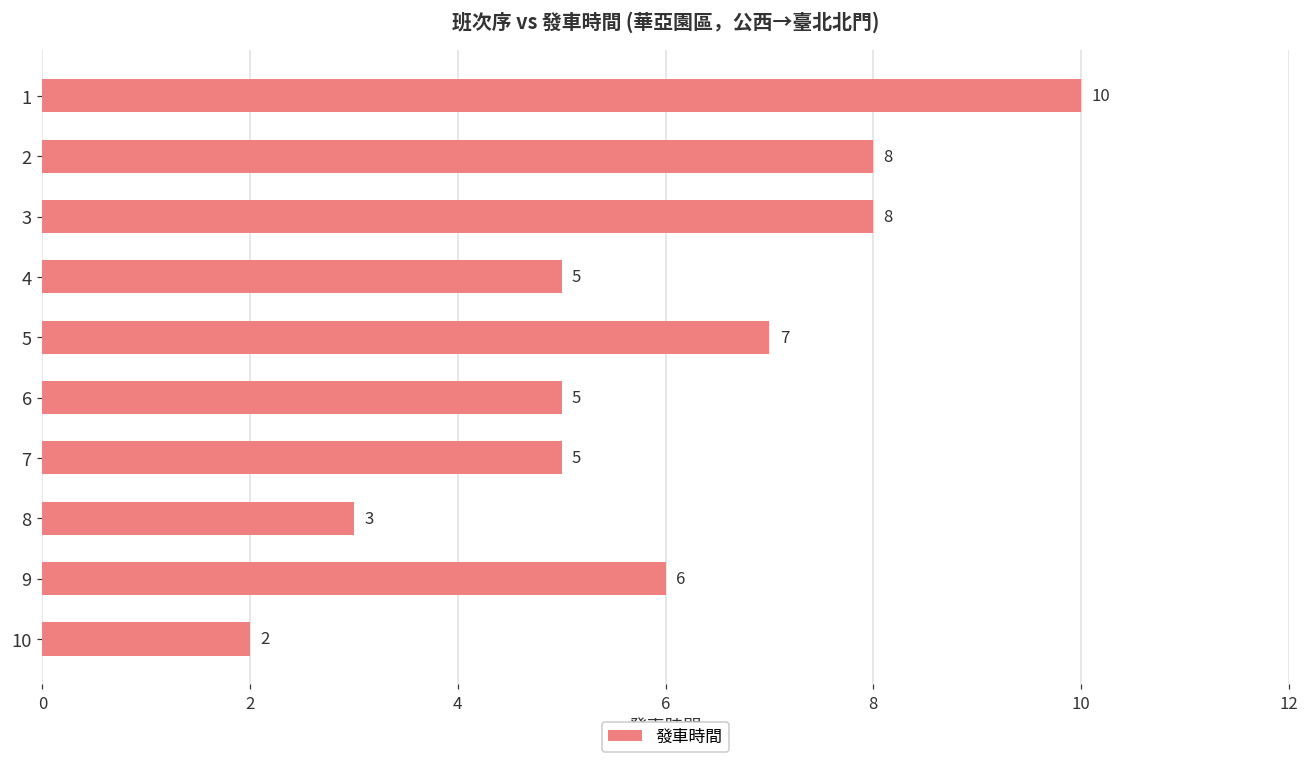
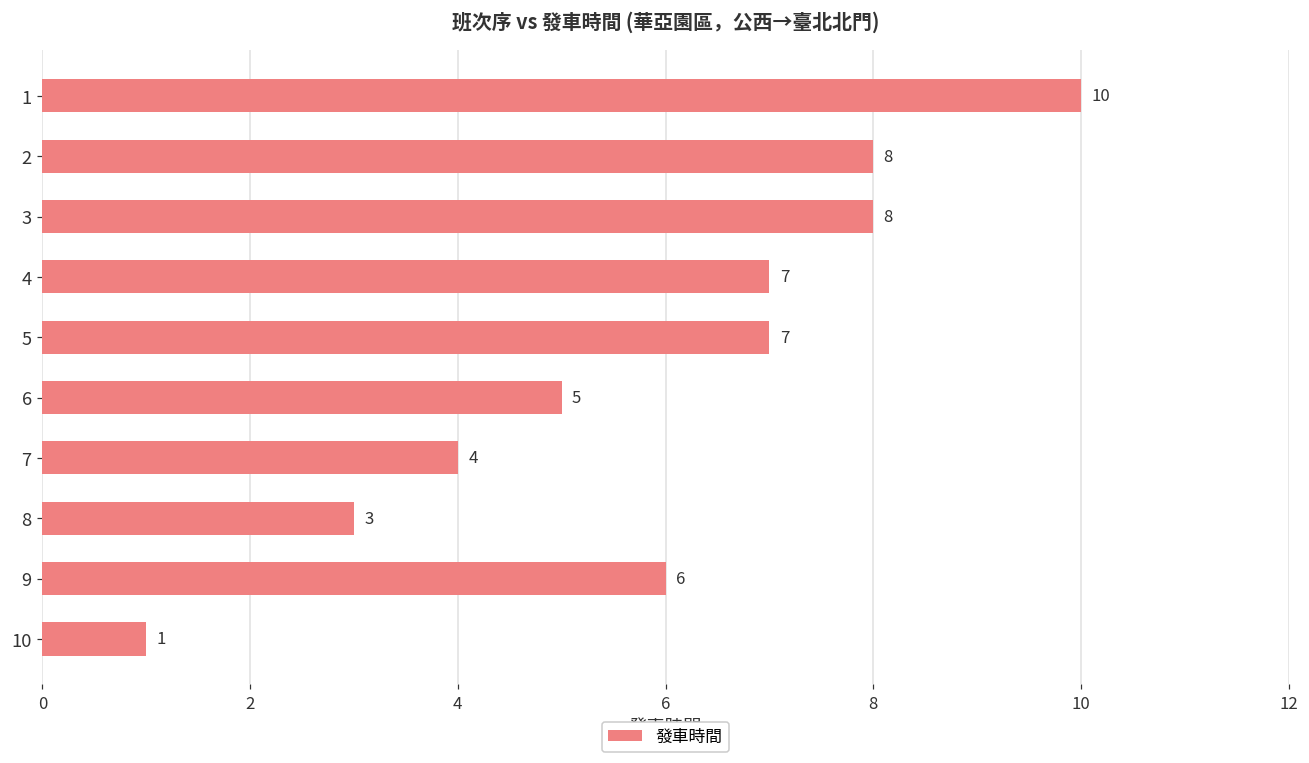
4: 5 -> 7
7: 5 -> 4
10: 2 -> 1
